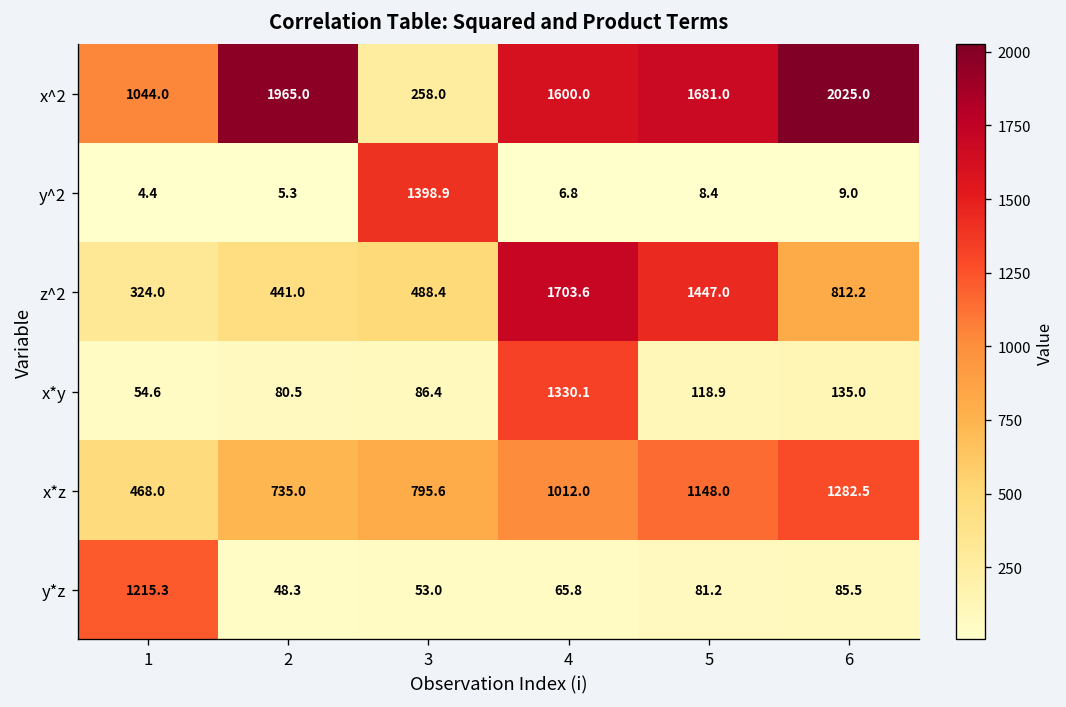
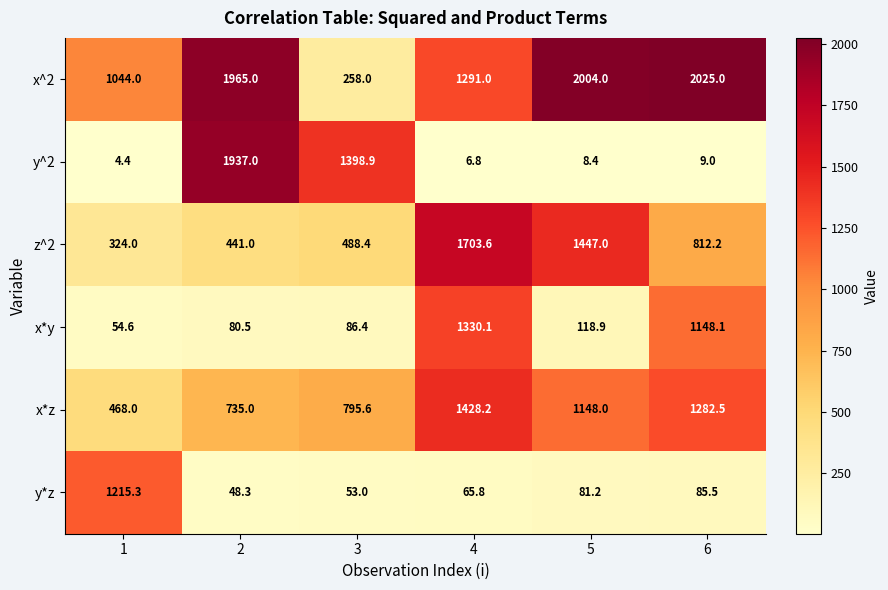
x^2, 4: 1600.0 -> 1291.0
x^2, 5: 1681.0 -> 2004.0
y^2, 2: 5.3 -> 1937.0
x*y, 6: 135.0 -> 1148.1
x*z, 4: 1012.0 -> 1428.2
